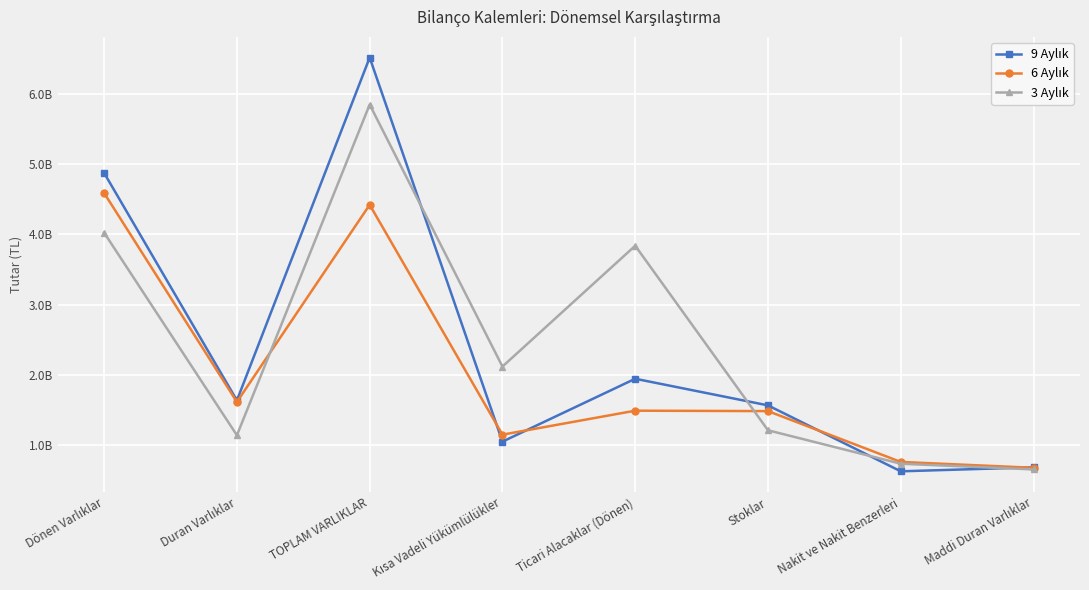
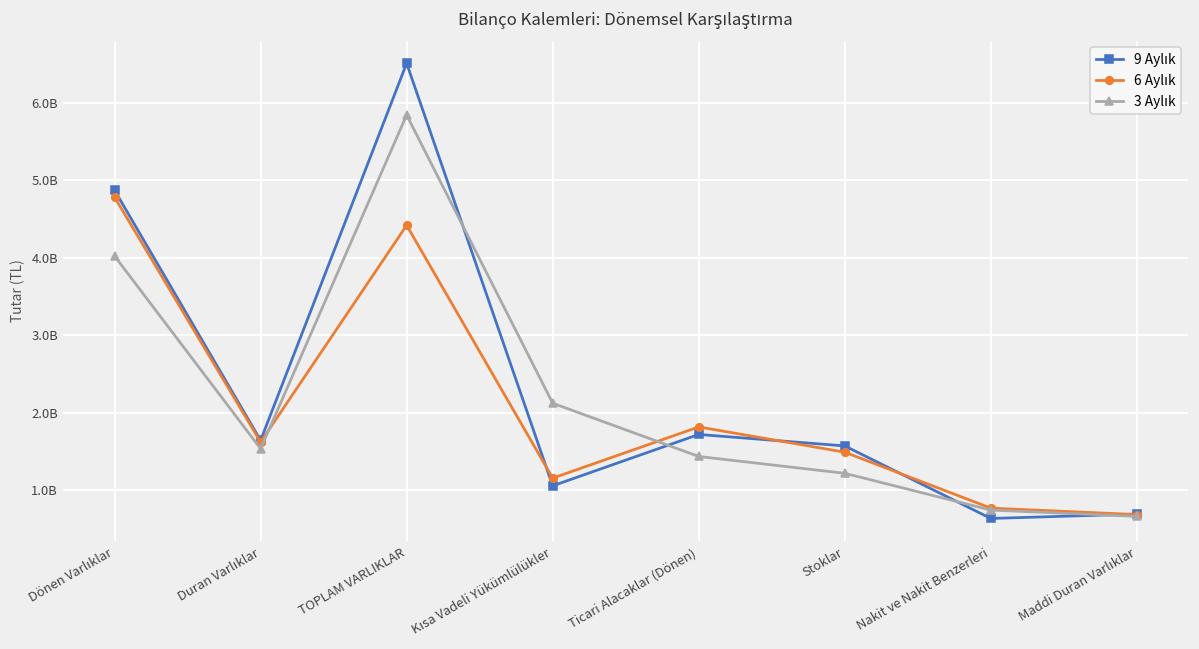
6 Aylık, Dönen Varlıklar: 4600000000 -> 4800000000
3 Aylık, Duran Varlıklar: 1100000000 -> 1500000000
9 Aylık, Ticari Alacaklar (Dönen): 1900000000 -> 1700000000
6 Aylık, Ticari Alacaklar (Dönen): 1500000000 -> 1800000000
3 Aylık, Ticari Alacaklar (Dönen): 3800000000 -> 1400000000
